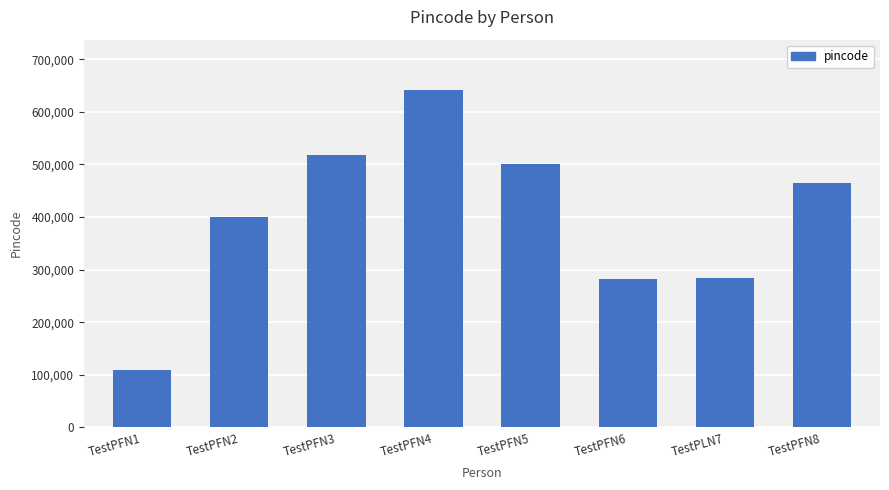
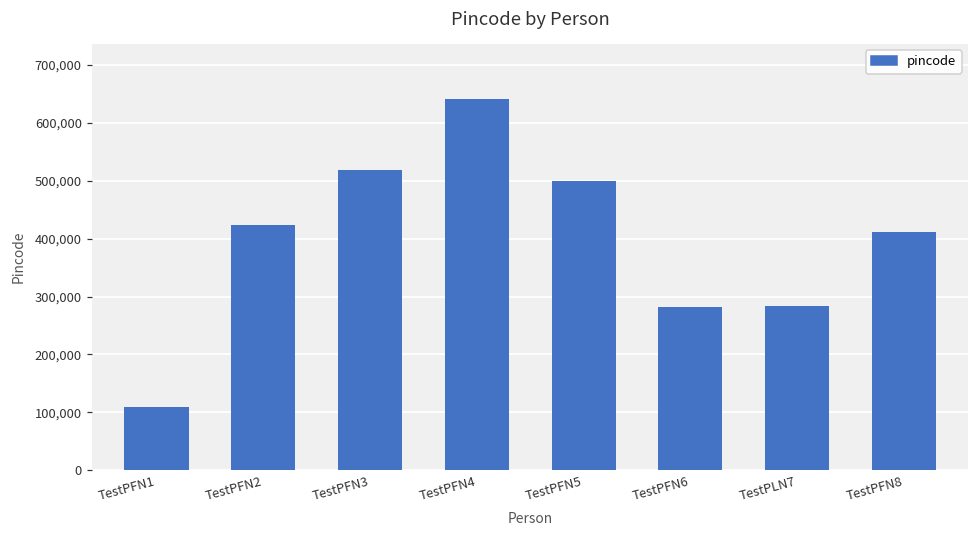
TestPFN2: 400,000 -> 420,000
TestPFN8: 460,000 -> 410,000
